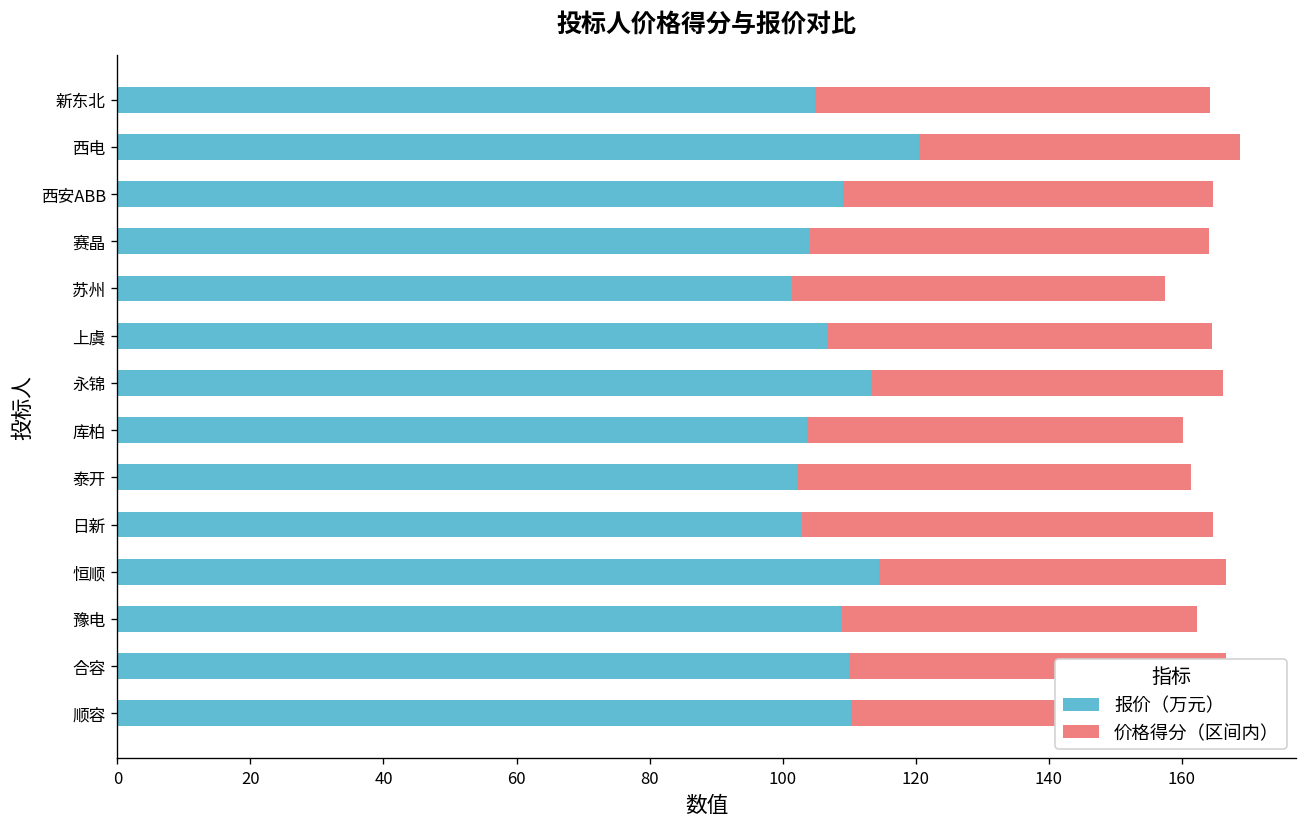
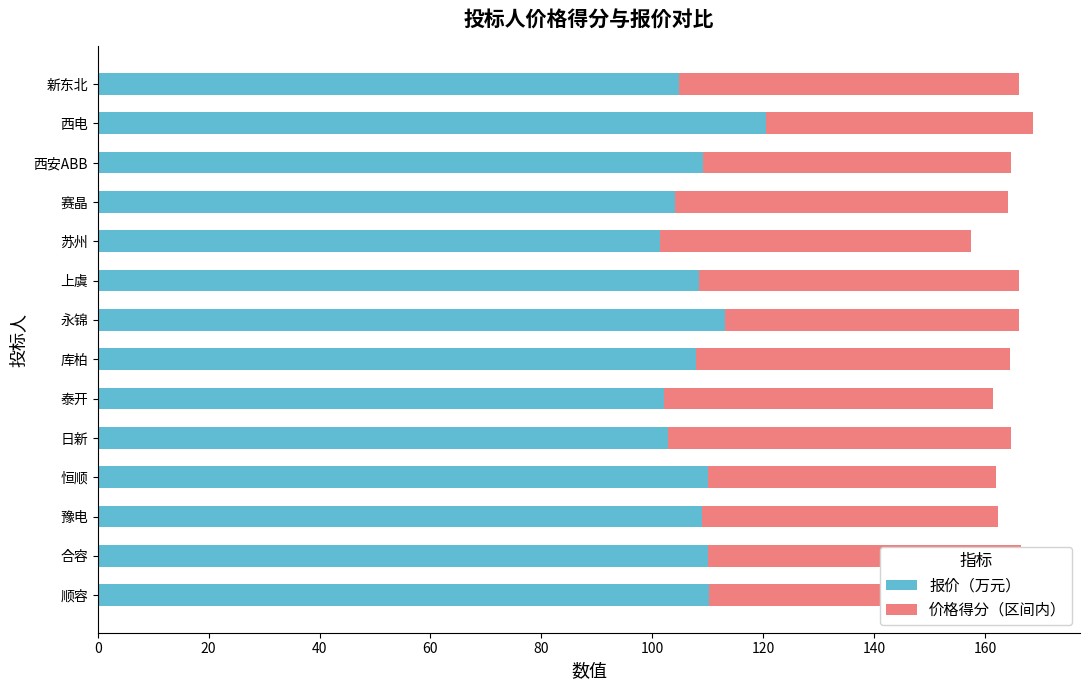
价格得分（区间内）, 新东北: 59 -> 61
报价（万元）, 上虞: 107 -> 108
报价（万元）, 库柏: 104 -> 108
报价（万元）, 恒顺: 115 -> 110
